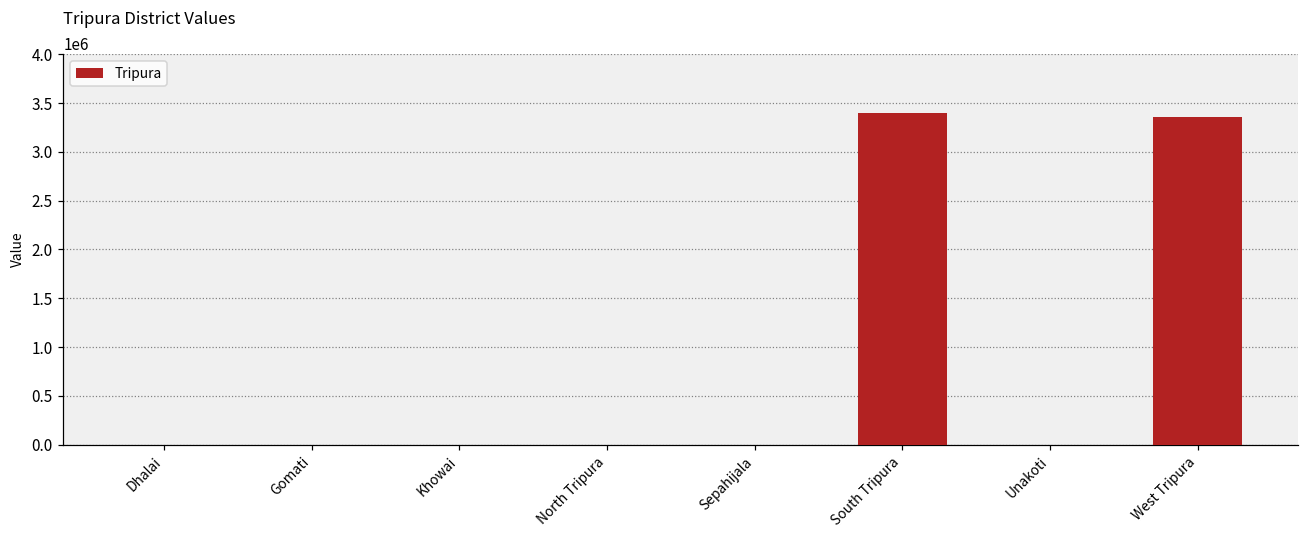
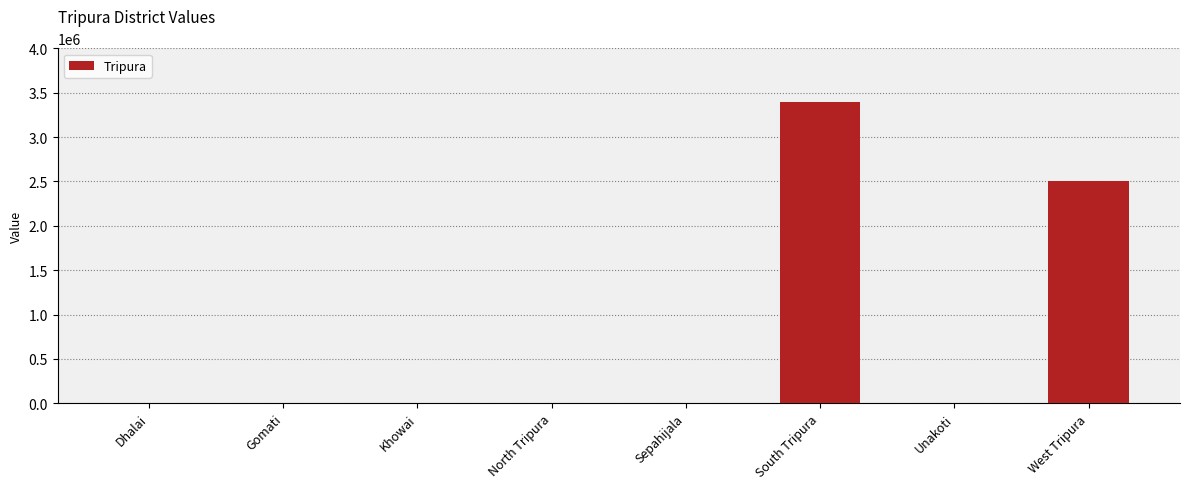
West Tripura: 3400000 -> 2500000
